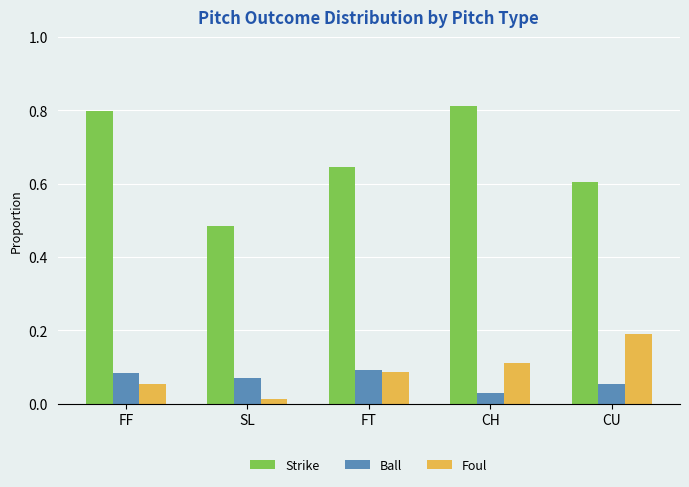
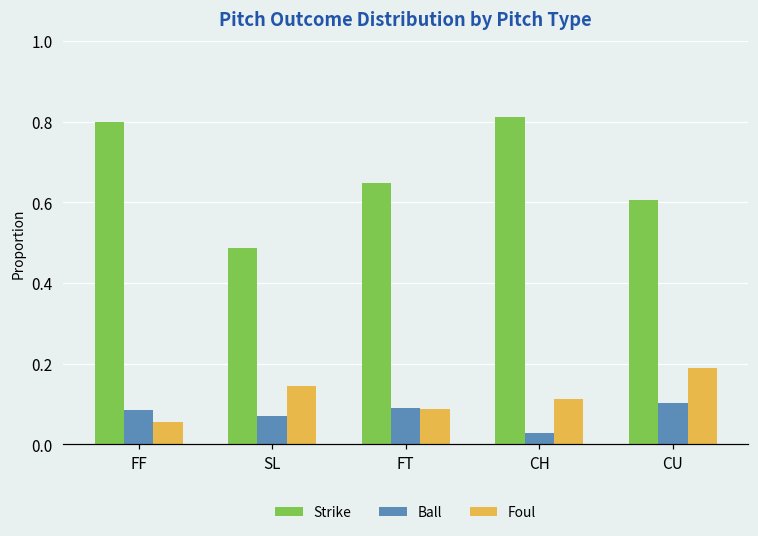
Foul, SL: 0.01 -> 0.15
Ball, CU: 0.05 -> 0.10
